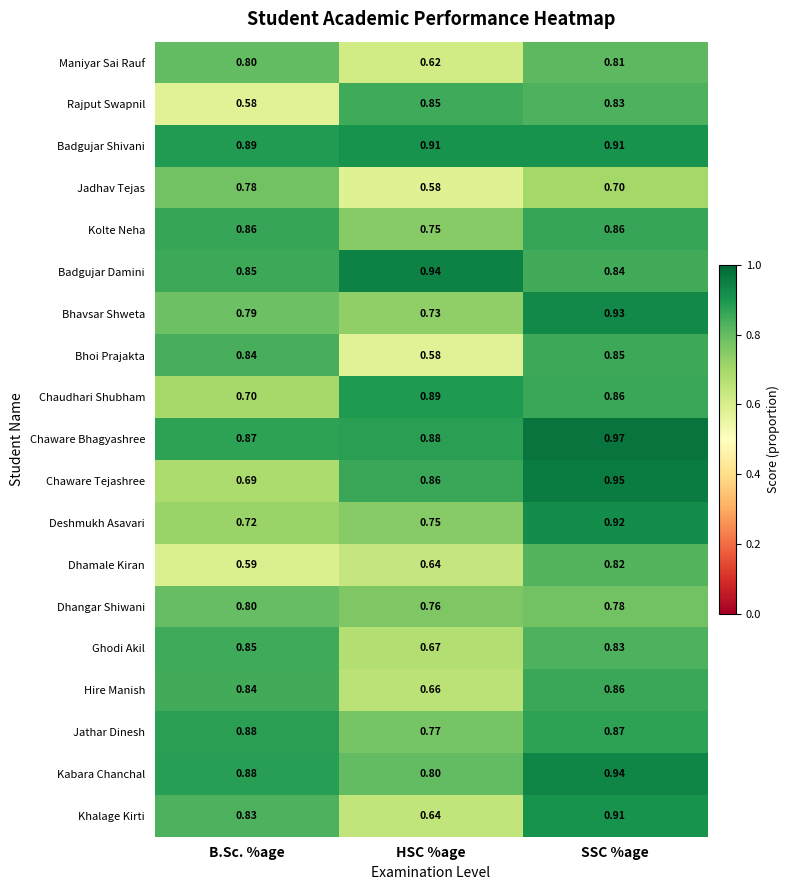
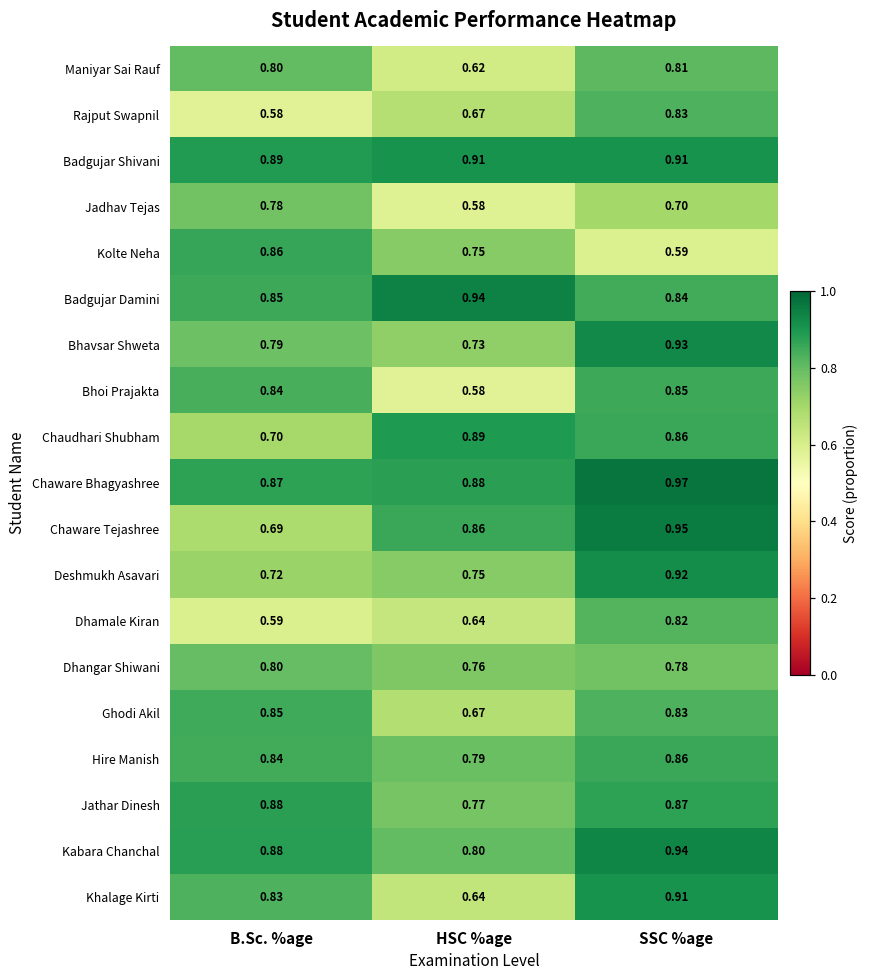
Rajput Swapnil, HSC %age: 0.85 -> 0.67
Kolte Neha, SSC %age: 0.86 -> 0.59
Hire Manish, HSC %age: 0.66 -> 0.79
